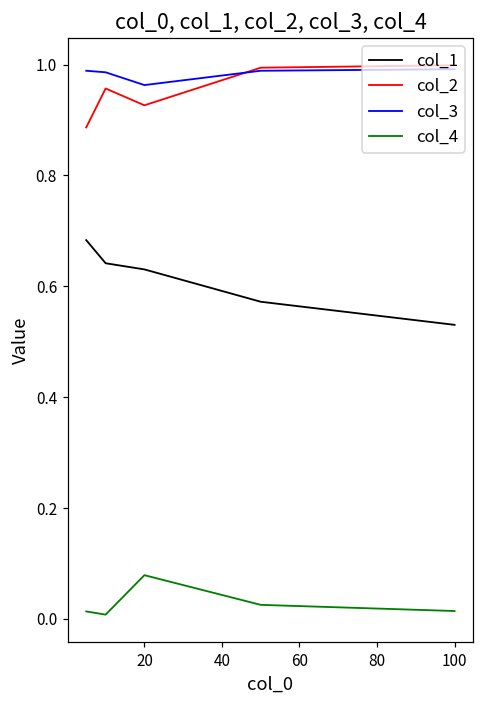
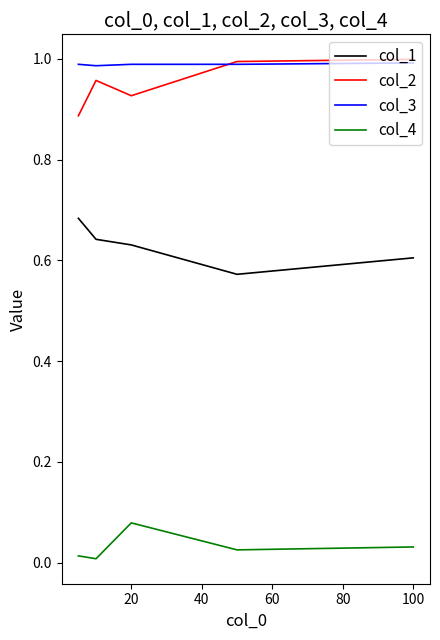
col_3, 20: 0.96 -> 0.99
col_1, 100: 0.53 -> 0.60
col_4, 100: 0.01 -> 0.03
